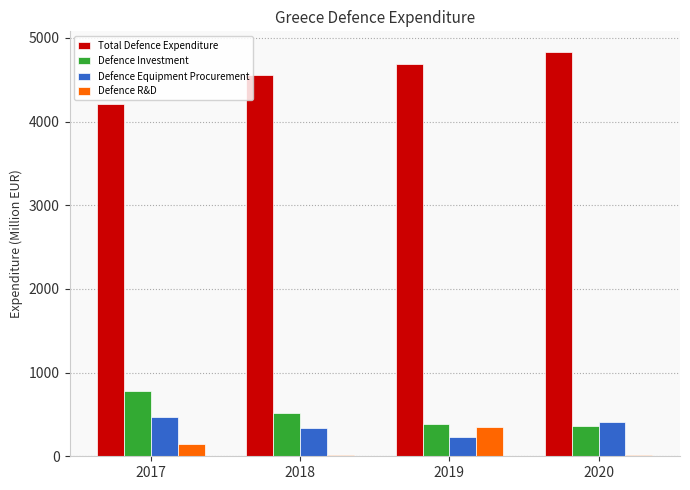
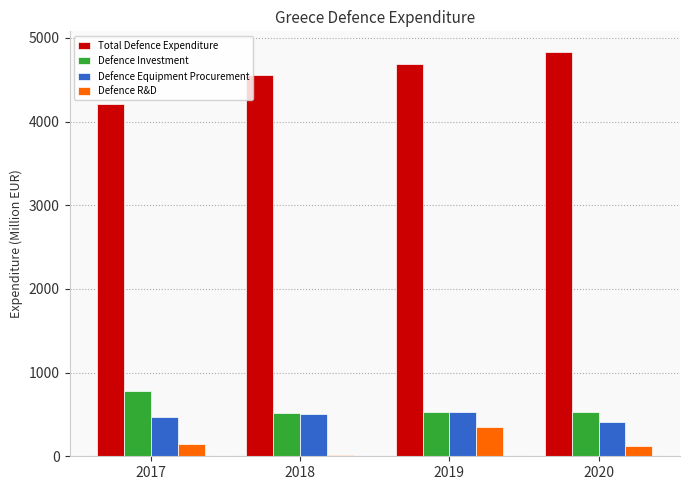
Defence Equipment Procurement, 2018: 300 -> 500
Defence Investment, 2019: 400 -> 500
Defence Equipment Procurement, 2019: 200 -> 500
Defence Investment, 2020: 400 -> 500
Defence R&D, 2020: 0 -> 100
